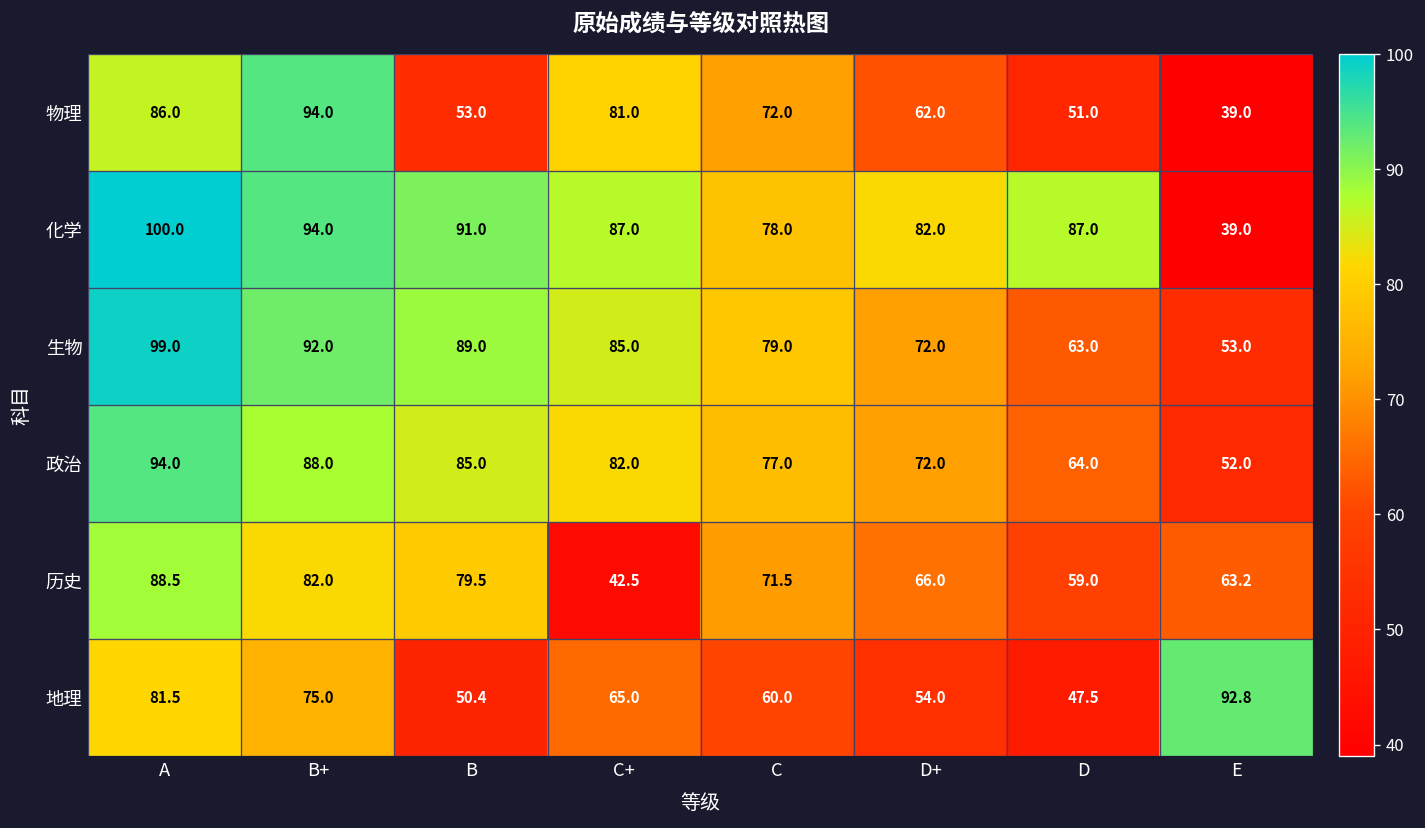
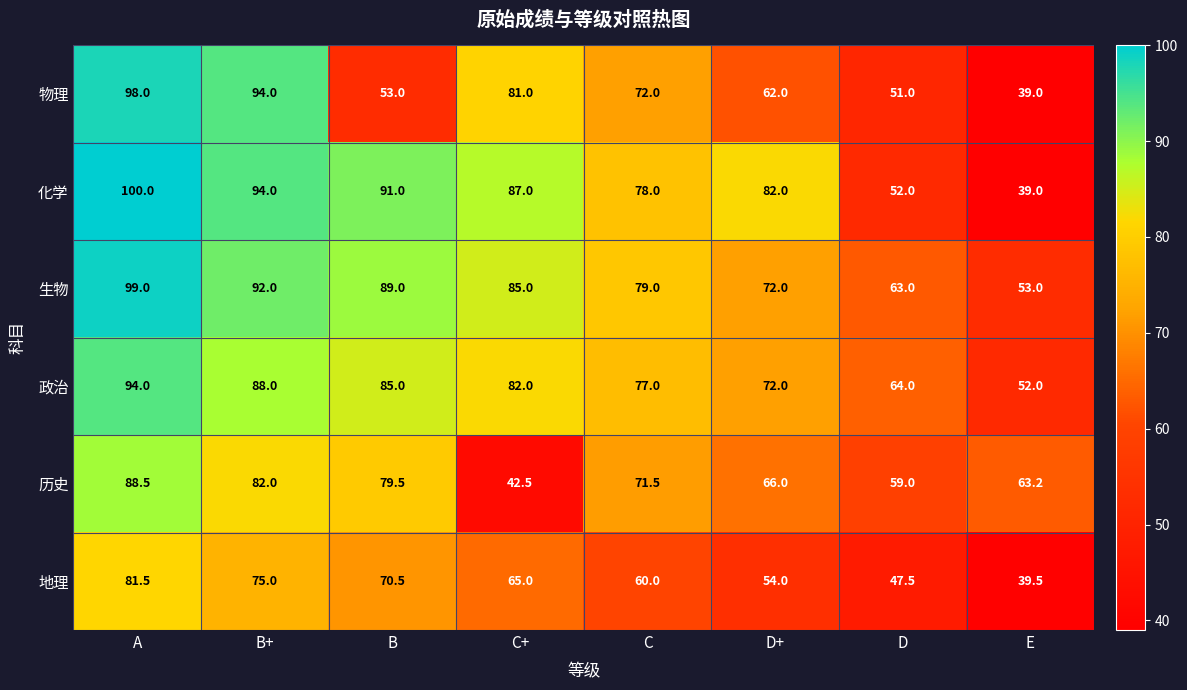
物理, A: 86.0 -> 98.0
化学, D: 87.0 -> 52.0
地理, B: 50.4 -> 70.5
地理, E: 92.8 -> 39.5
